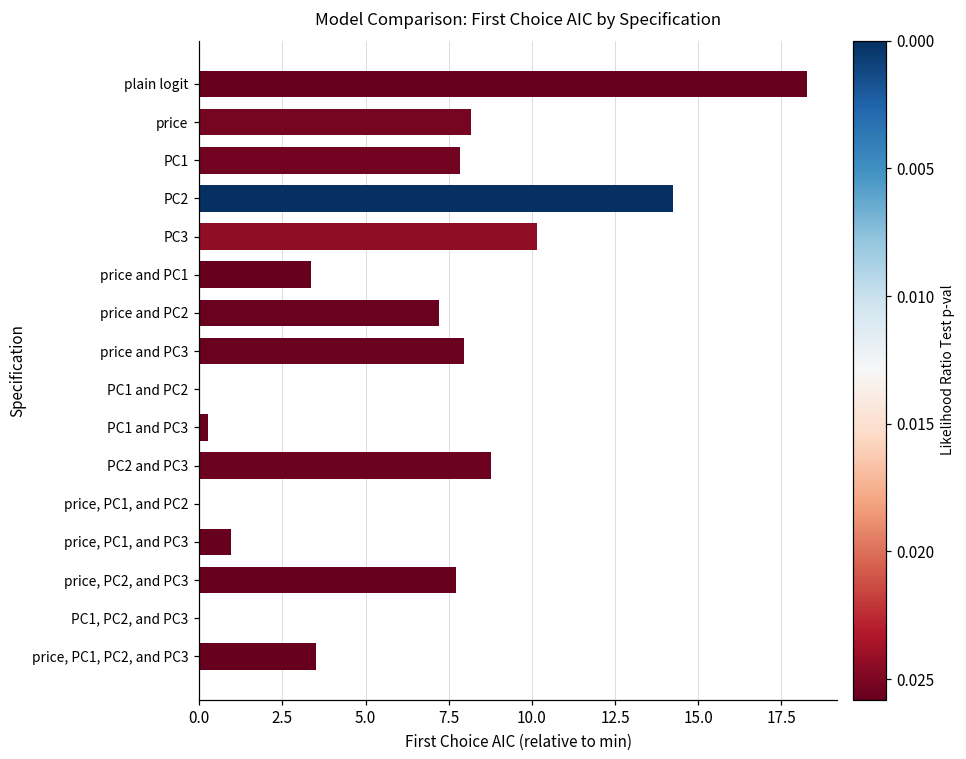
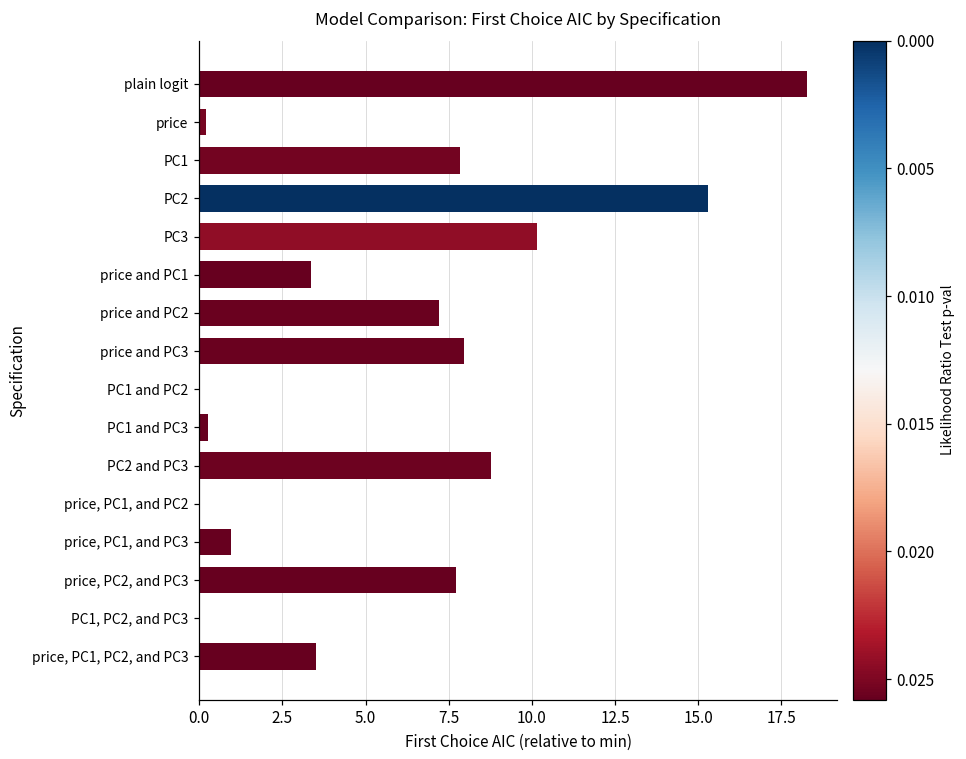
price: 8.2 -> 0.2
PC2: 14.3 -> 15.3
